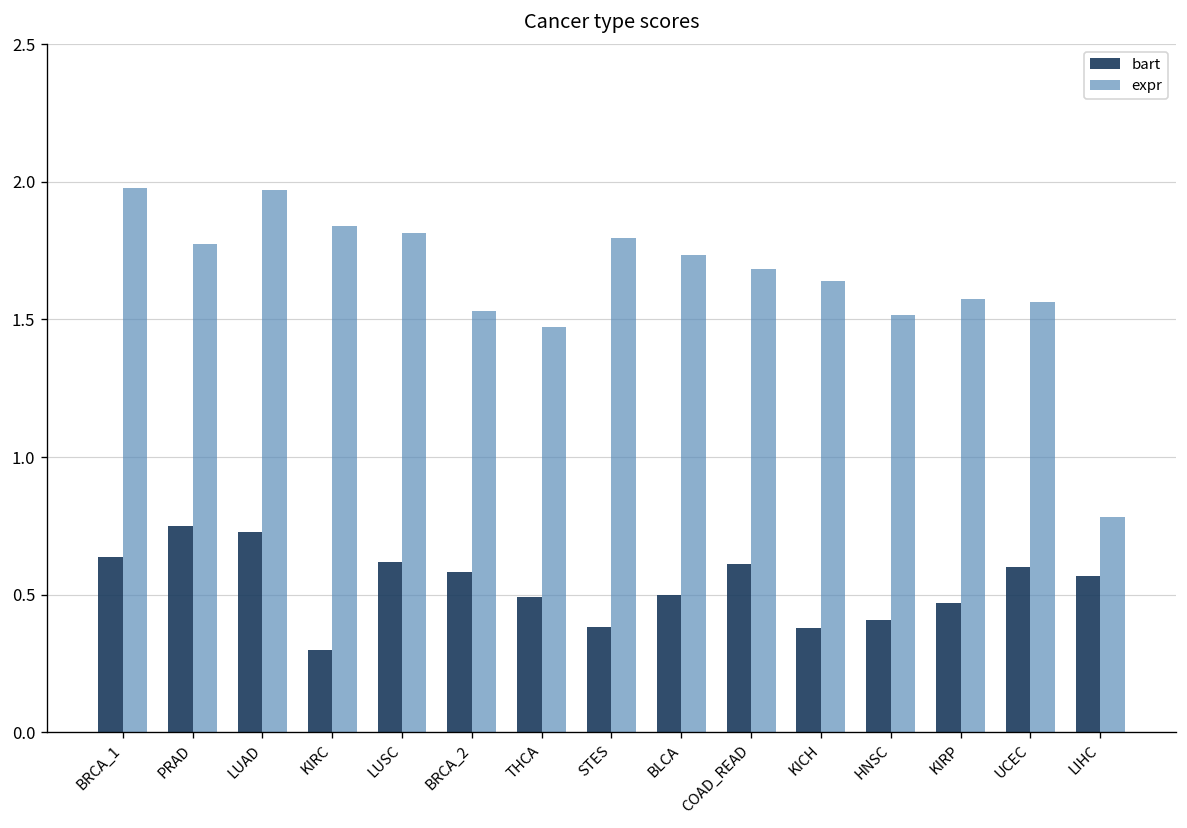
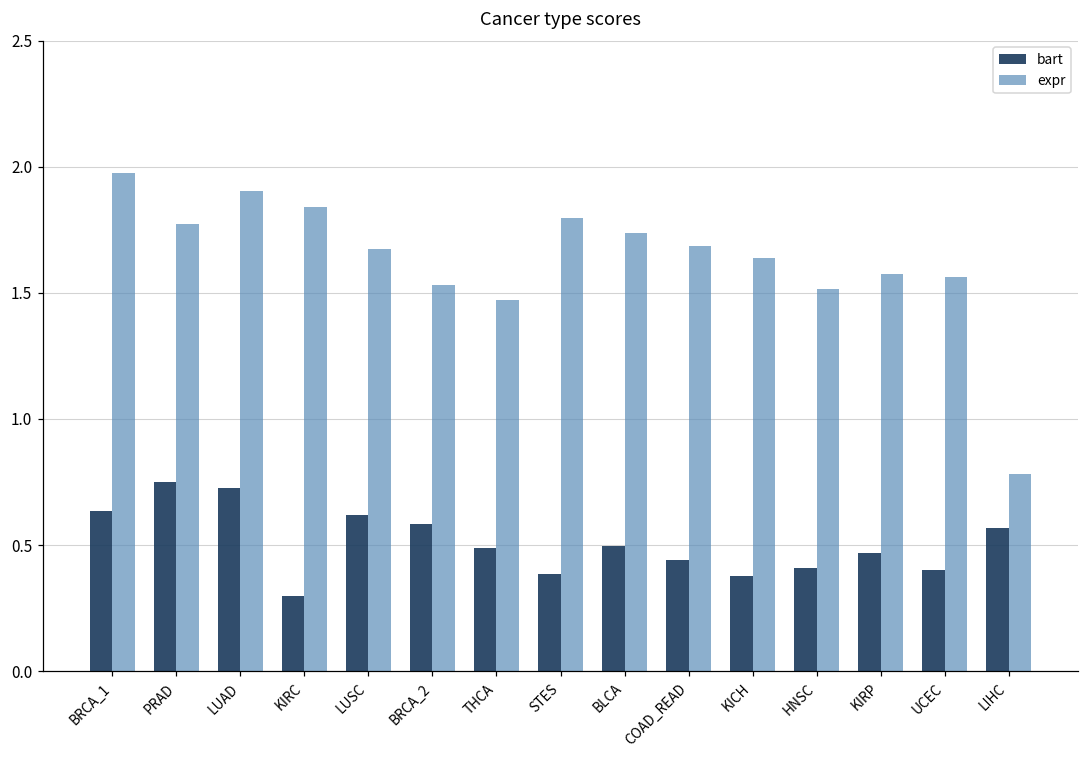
expr, LUAD: 1.97 -> 1.90
expr, LUSC: 1.81 -> 1.67
bart, COAD_READ: 0.61 -> 0.44
bart, UCEC: 0.6 -> 0.4
